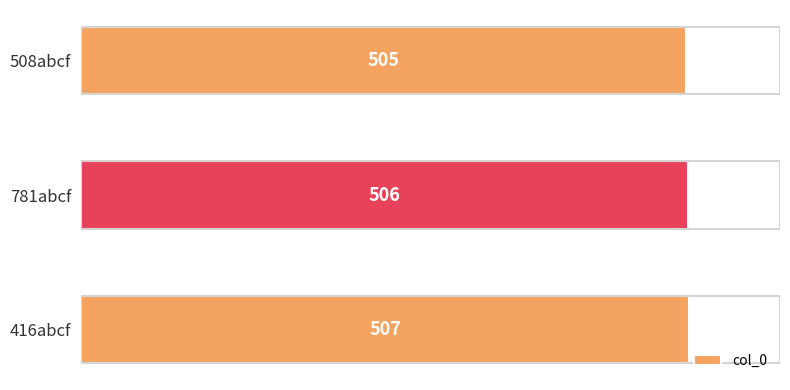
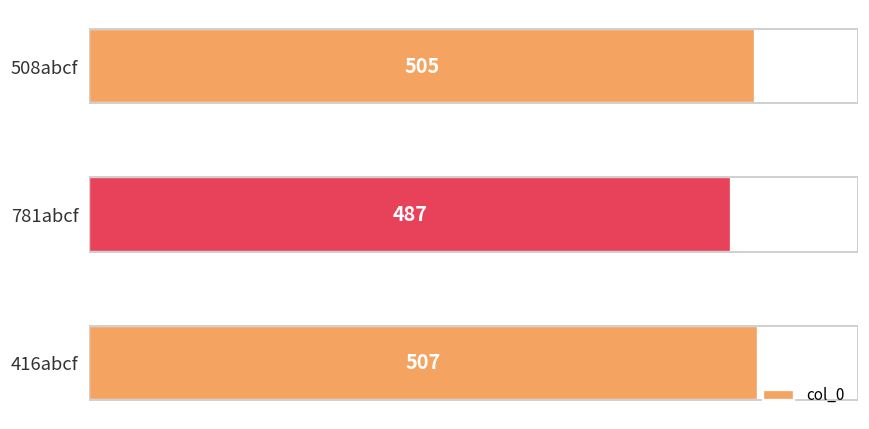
781abcf: 506 -> 487
